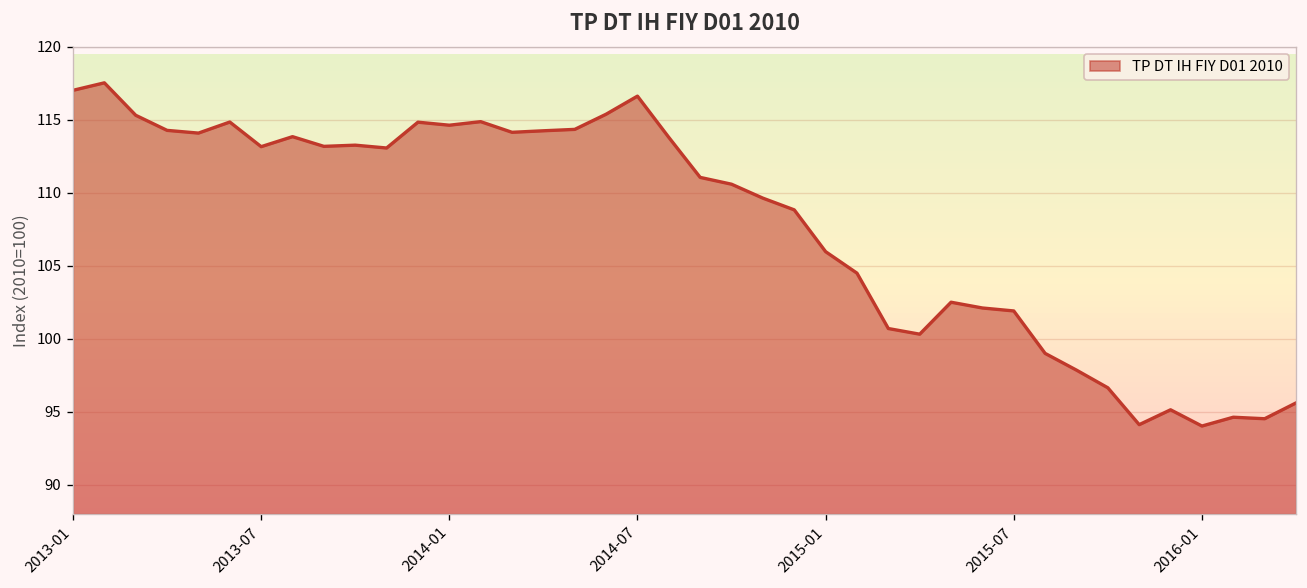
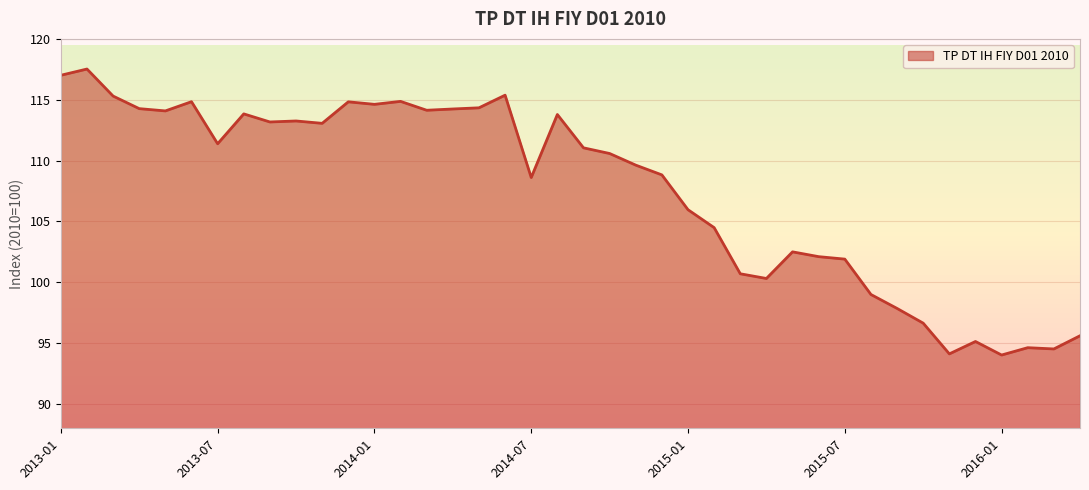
2013-07: 113.2 -> 111.4
2014-07: 116.6 -> 108.6
